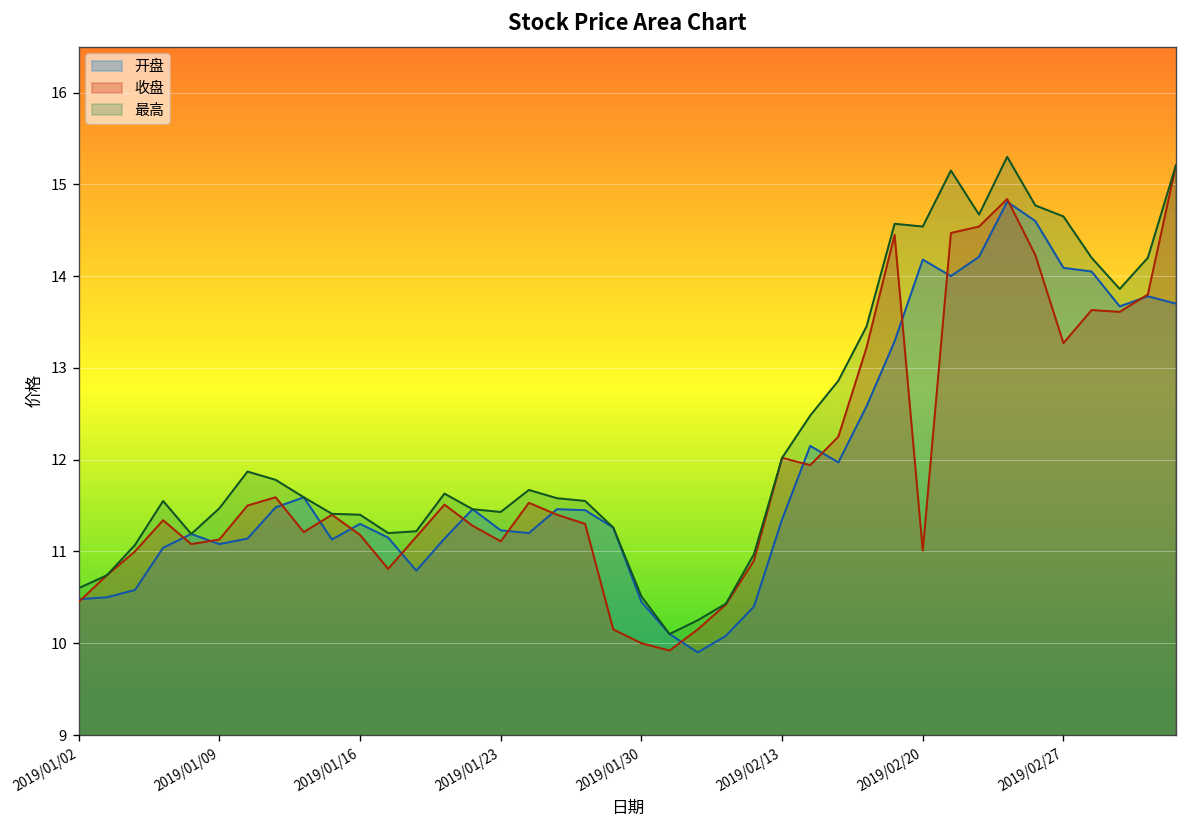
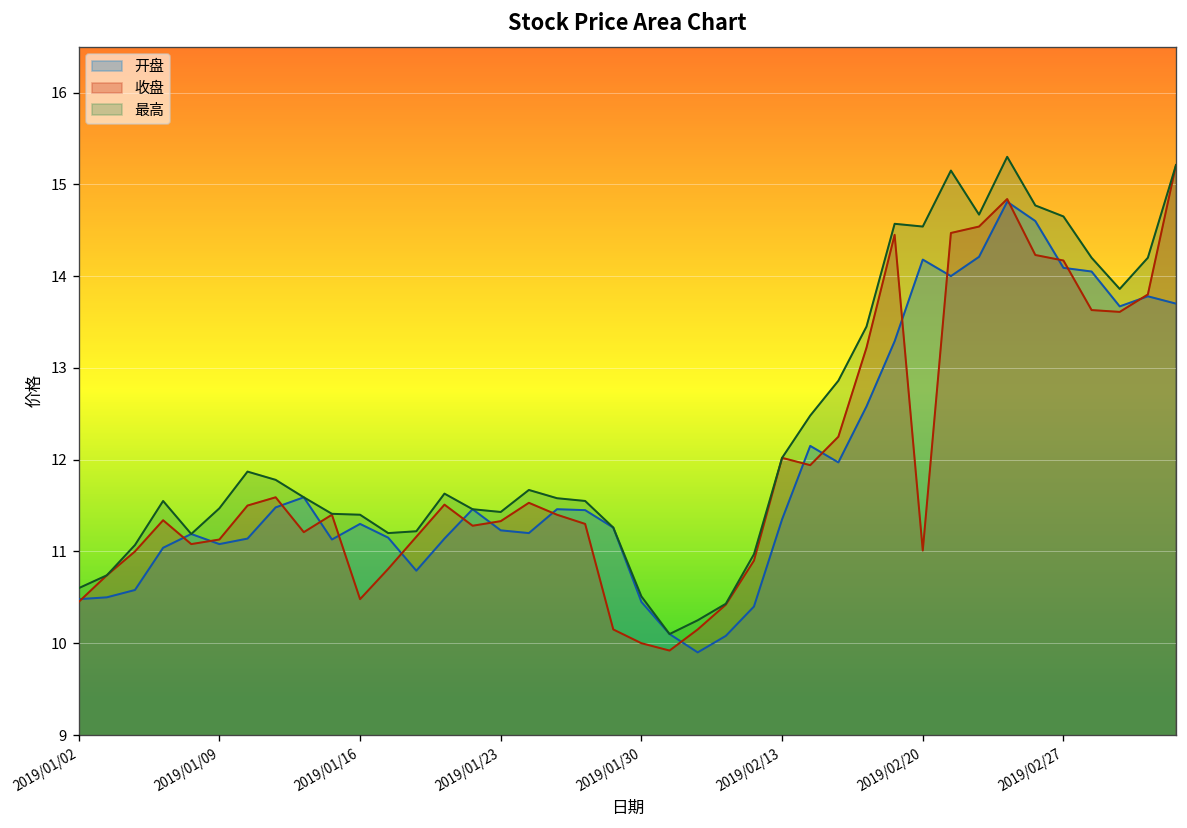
收盘, 2019/01/16: 11.2 -> 10.5
收盘, 2019/01/23: 11.1 -> 11.3
收盘, 2019/02/27: 13.3 -> 14.2
